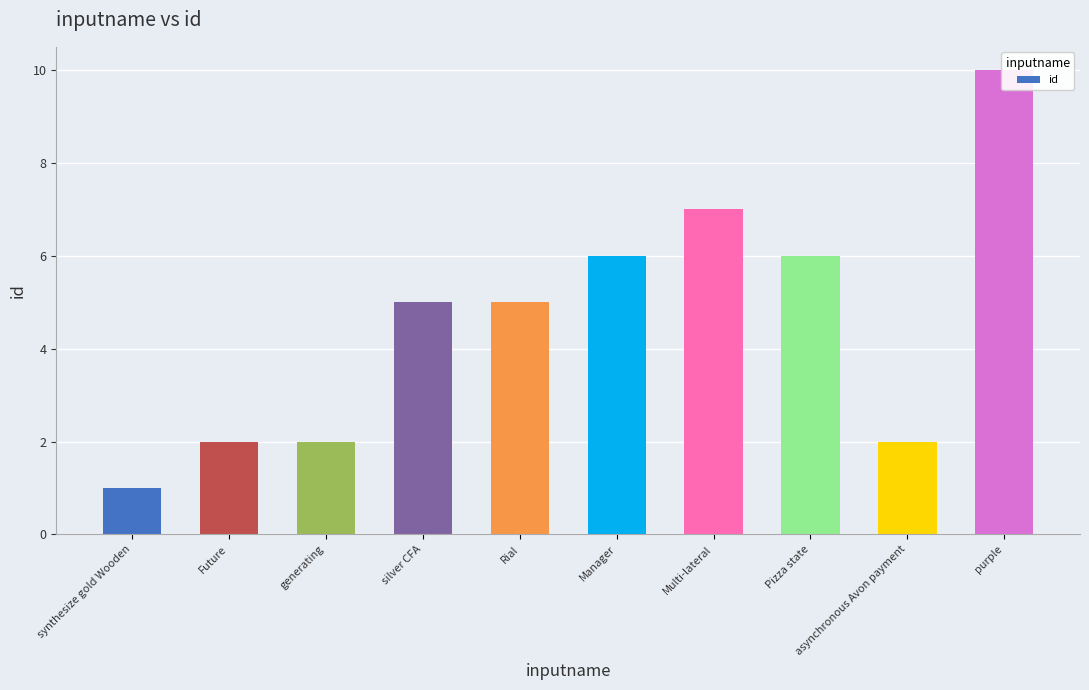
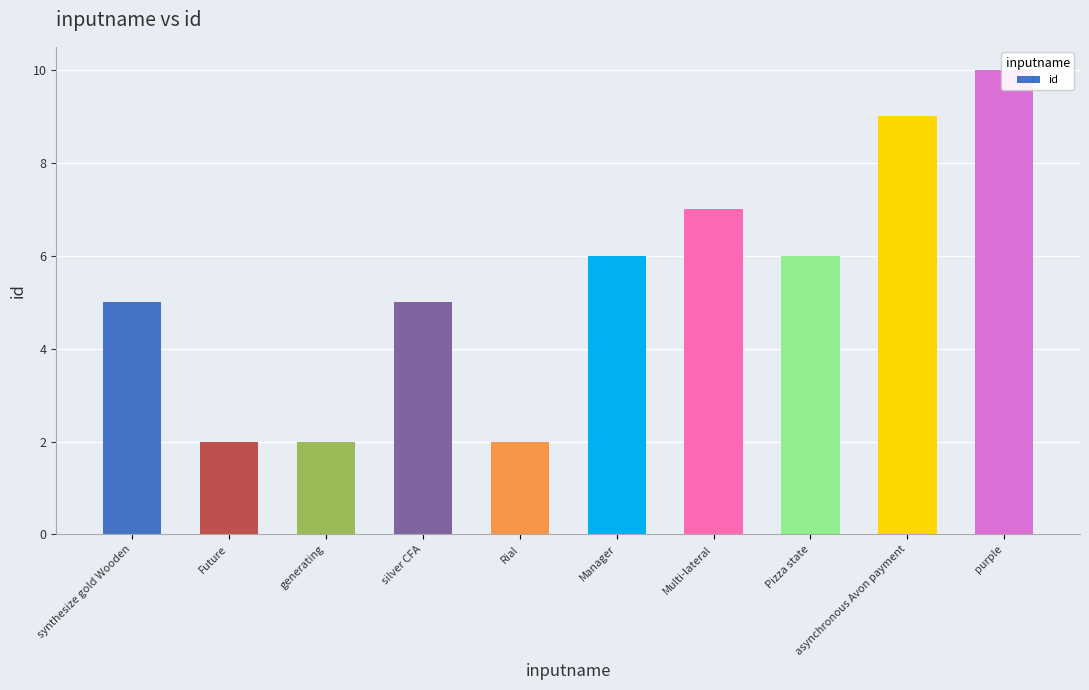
synthesize gold Wooden: 1 -> 5
Rial: 5 -> 2
asynchronous Avon payment: 2 -> 9
